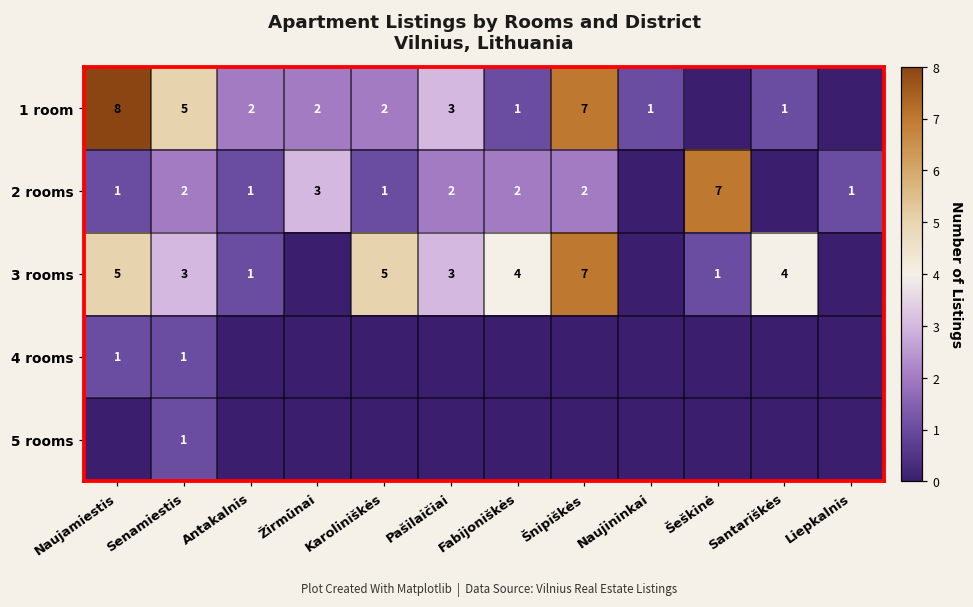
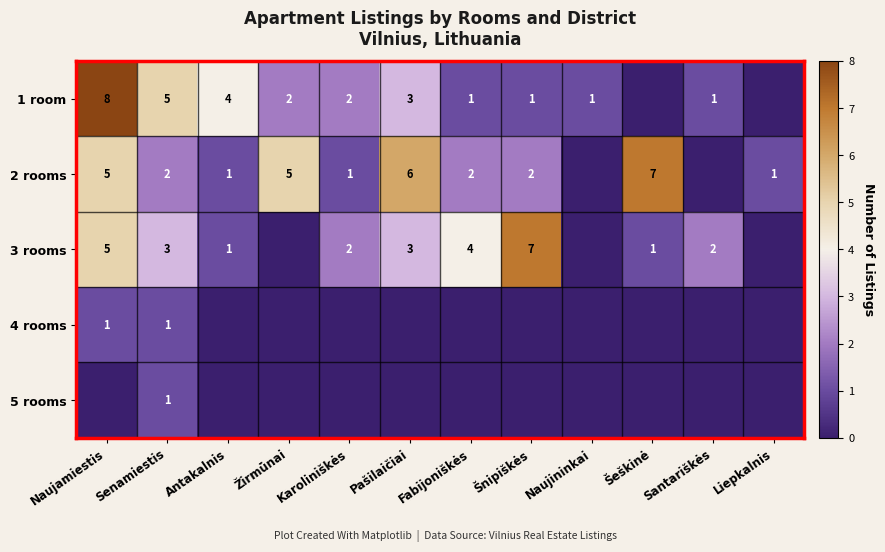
1 room, Antakalnis: 2 -> 4
1 room, Šnipiškės: 7 -> 1
2 rooms, Naujamiestis: 1 -> 5
2 rooms, Žirmūnai: 3 -> 5
2 rooms, Pašilaičiai: 2 -> 6
3 rooms, Karoliniškės: 5 -> 2
3 rooms, Santariškės: 4 -> 2
